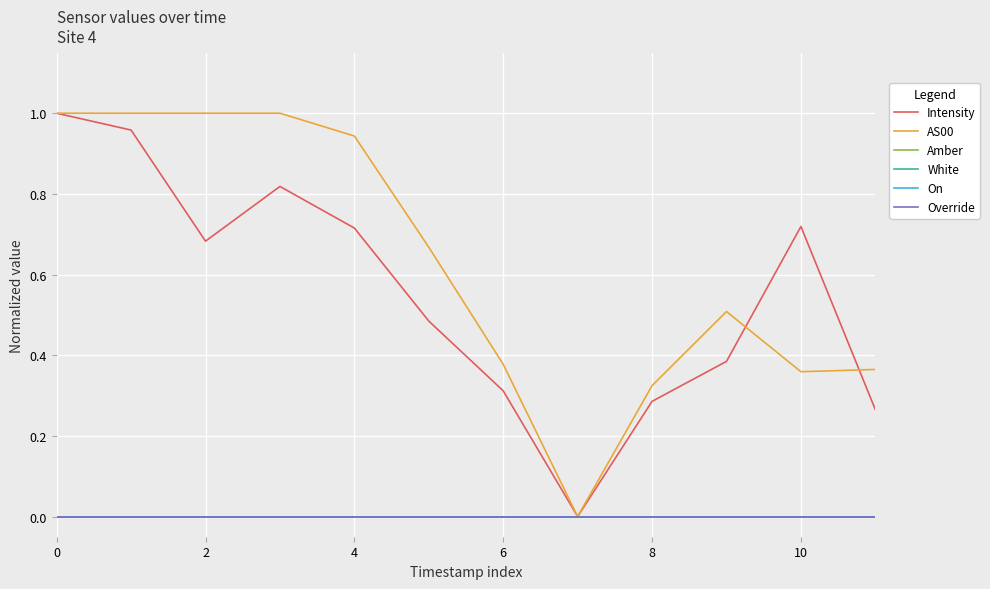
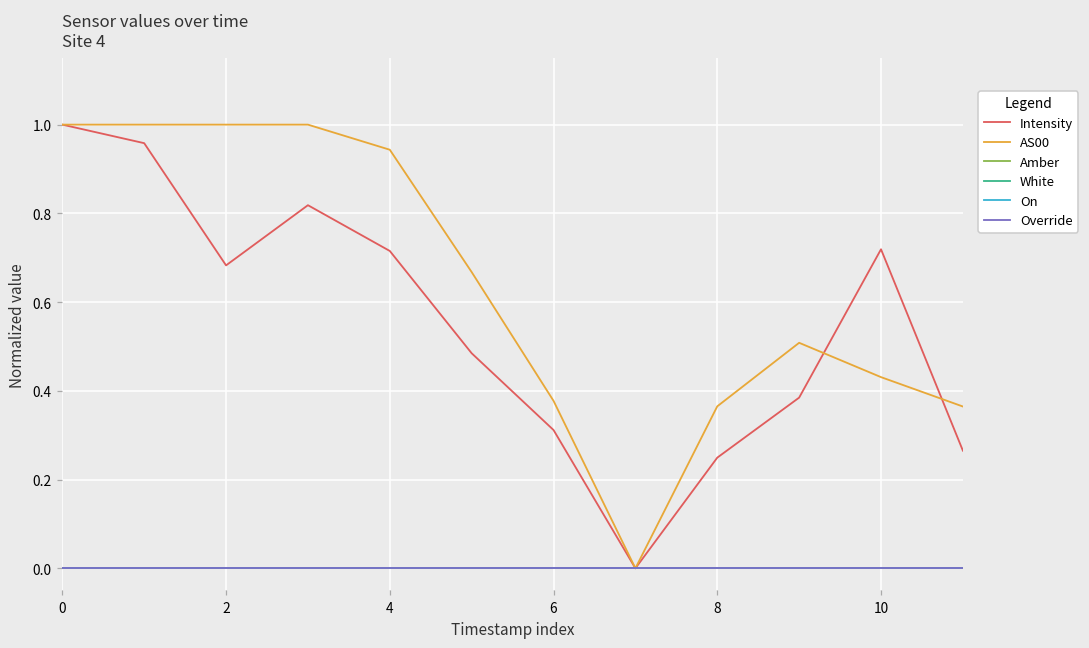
Intensity, 8: 0.29 -> 0.25
AS00, 8: 0.32 -> 0.37
AS00, 10: 0.36 -> 0.43
